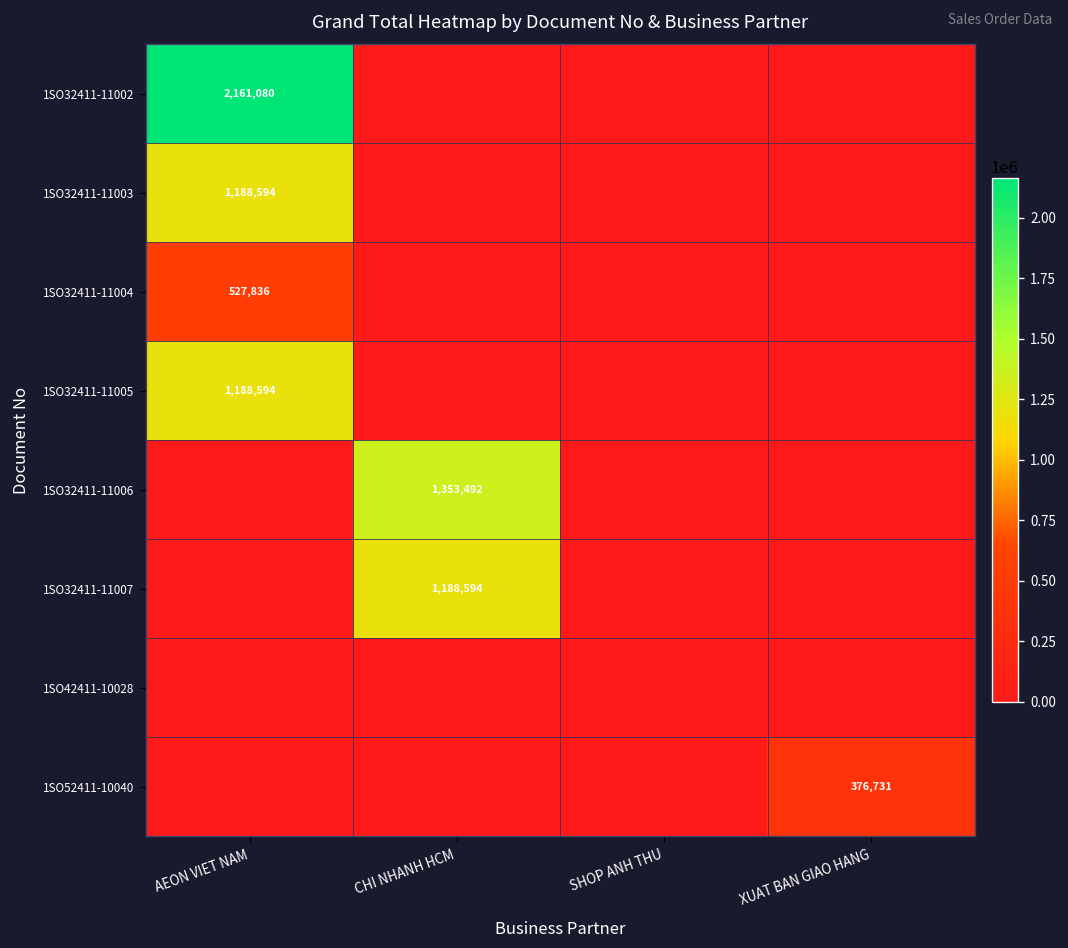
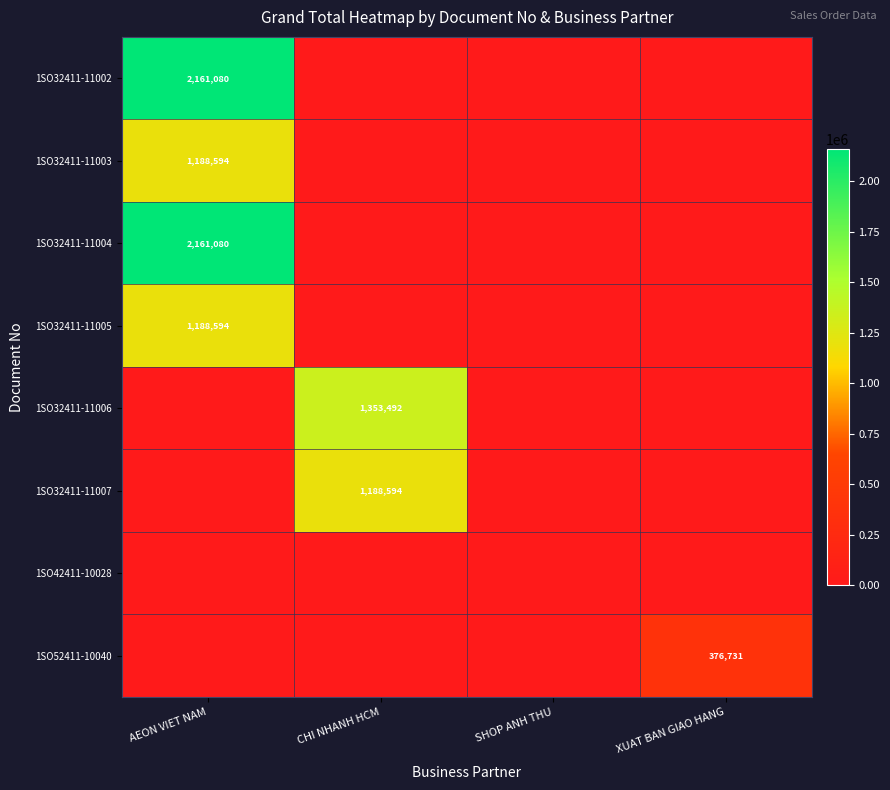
1SO32411-11004, AEON VIET NAM: 527,836 -> 2,161,080
